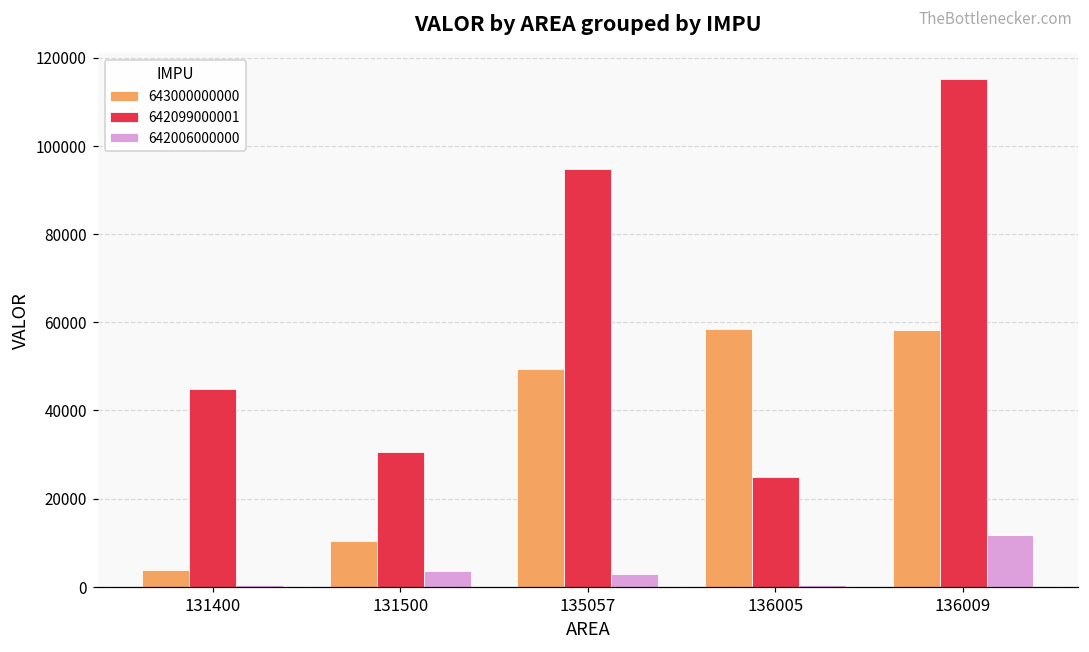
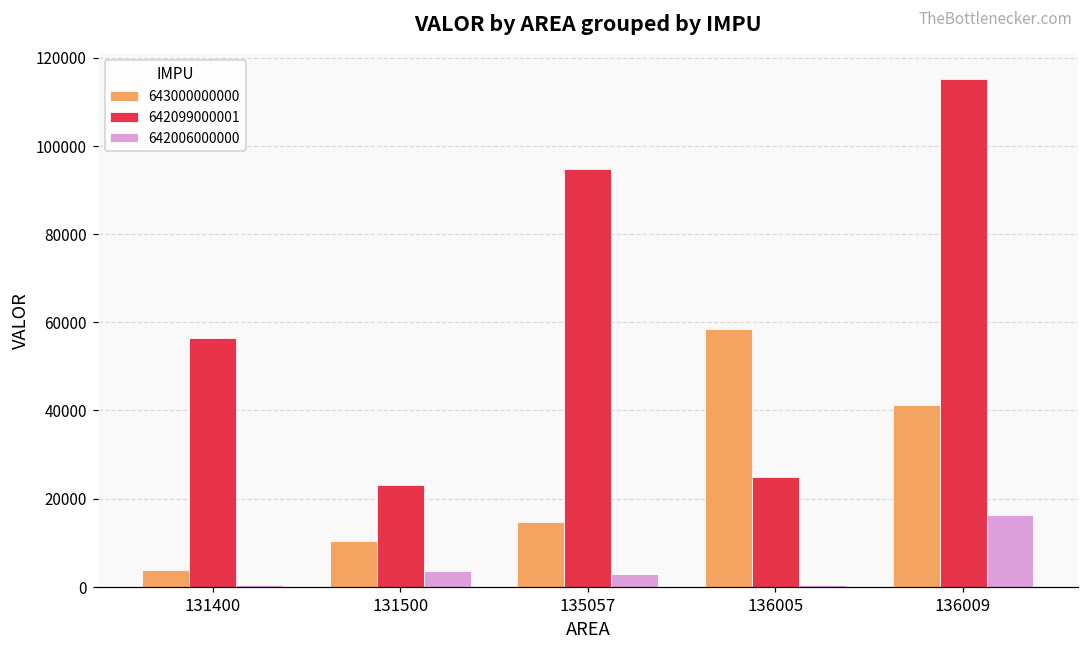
642099000001, 131400: 45000 -> 56000
642099000001, 131500: 31000 -> 23000
643000000000, 135057: 49000 -> 15000
643000000000, 136009: 58000 -> 41000
642006000000, 136009: 12000 -> 16000
